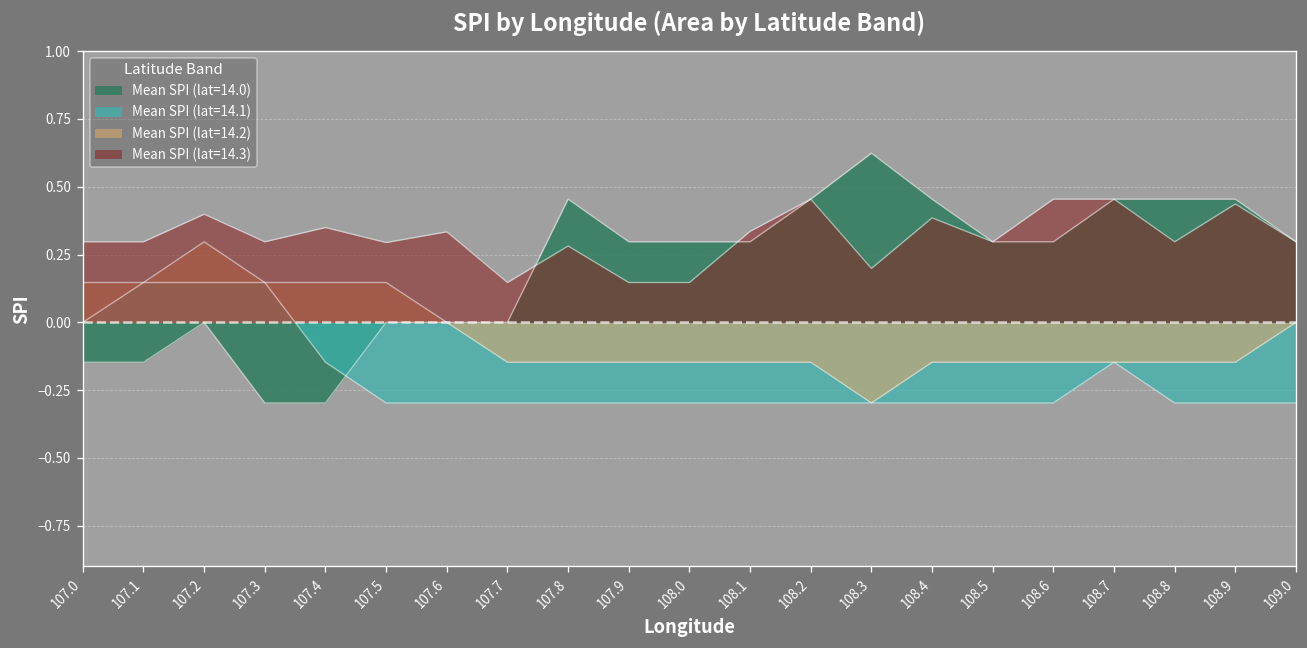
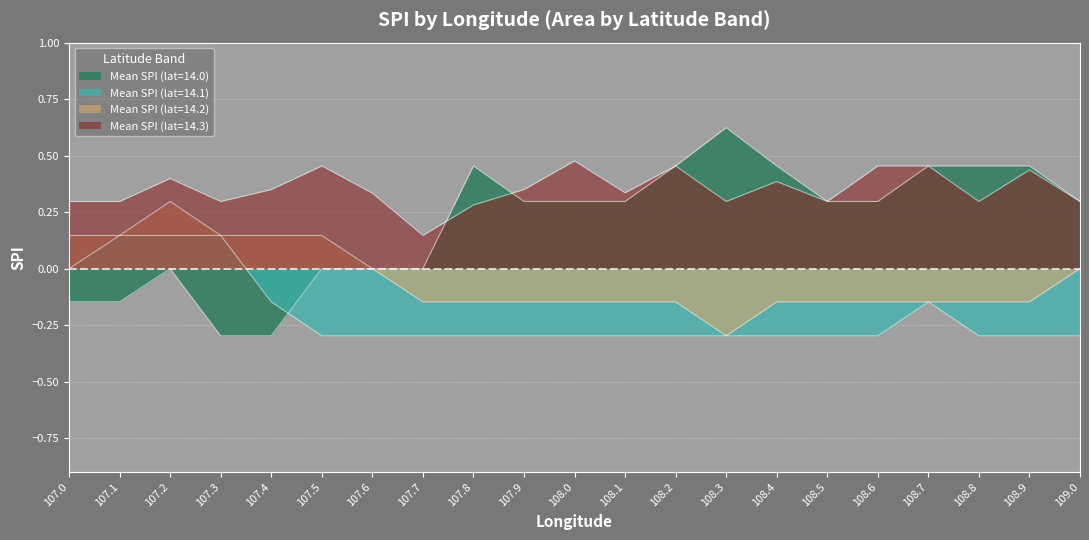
Mean SPI (lat=14.3), 107.5: 0.29 -> 0.45
Mean SPI (lat=14.3), 107.9: 0.15 -> 0.35
Mean SPI (lat=14.3), 108.0: 0.15 -> 0.48
Mean SPI (lat=14.3), 108.3: 0.20 -> 0.30
